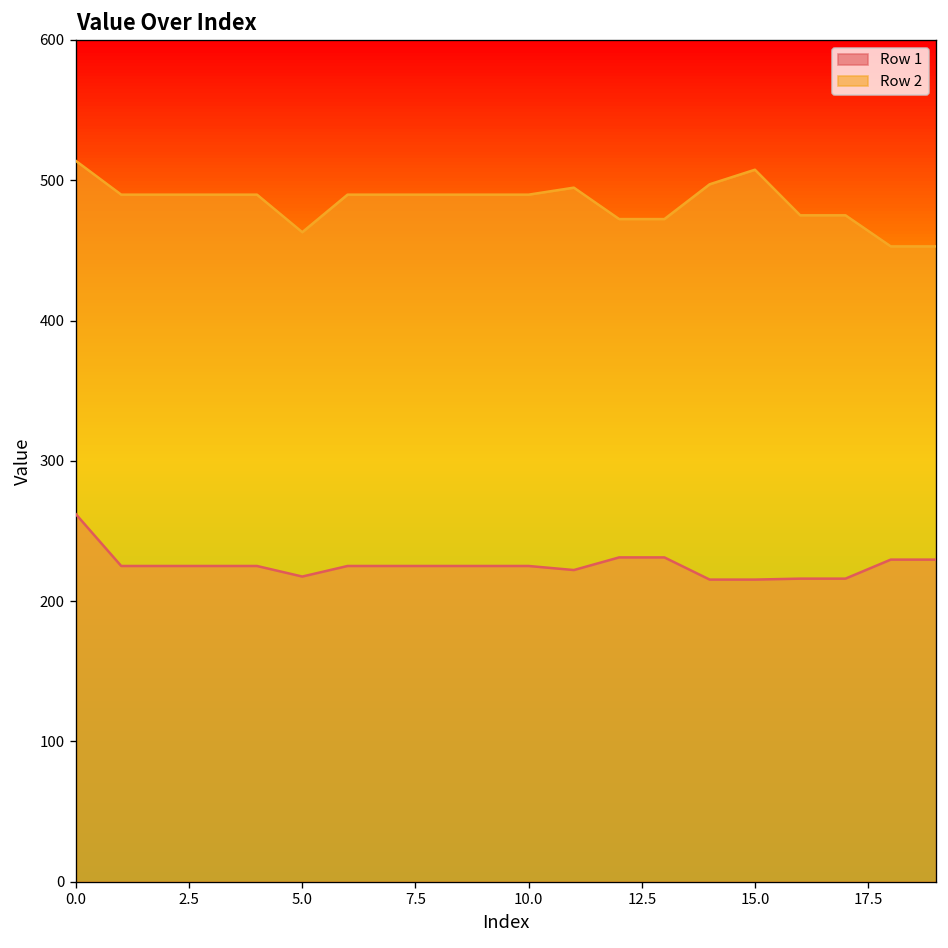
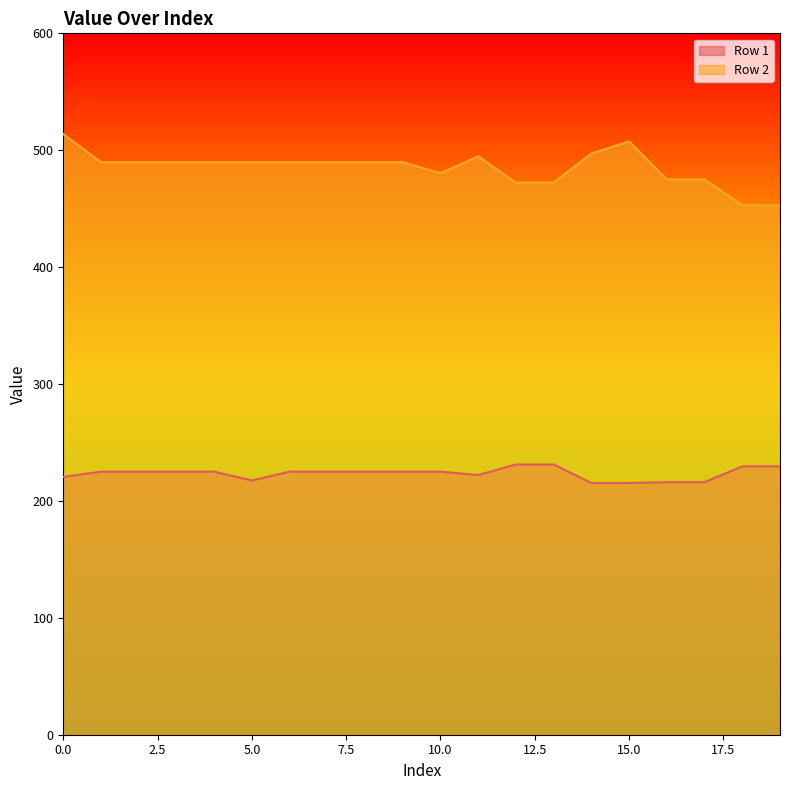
Row 1, 0.0: 262 -> 221
Row 2, 5.0: 463 -> 490
Row 2, 10.0: 490 -> 480
